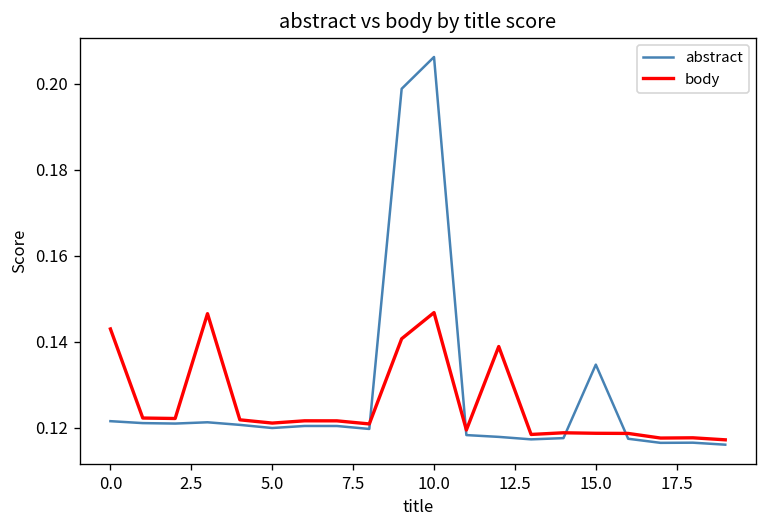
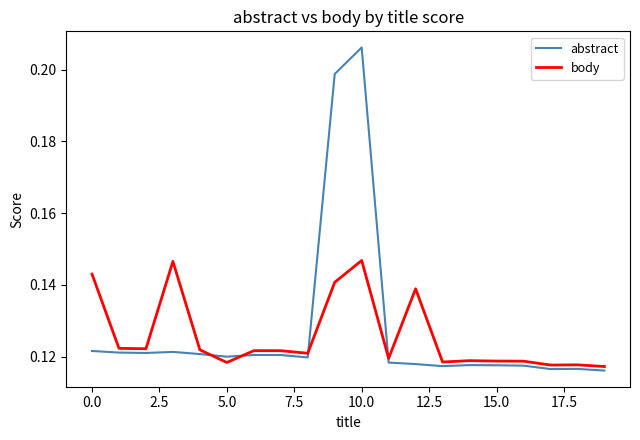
body, 5.0: 0.121 -> 0.118
abstract, 15.0: 0.135 -> 0.118
